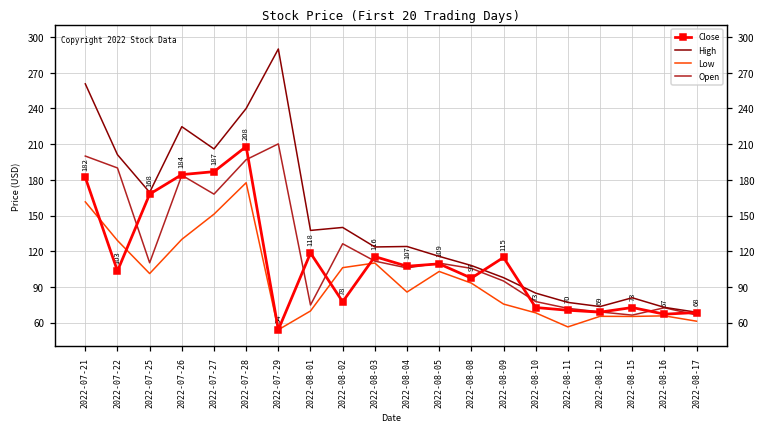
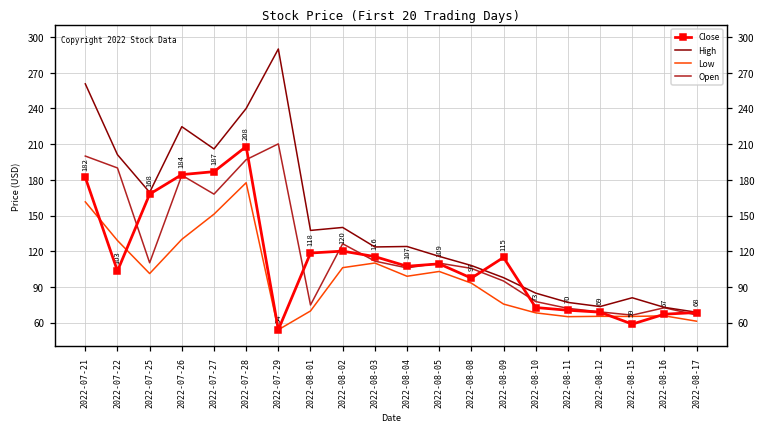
Close, 2022-08-02: 78 -> 120
Low, 2022-08-04: 86 -> 99
Low, 2022-08-11: 56 -> 65
Close, 2022-08-15: 73 -> 59
